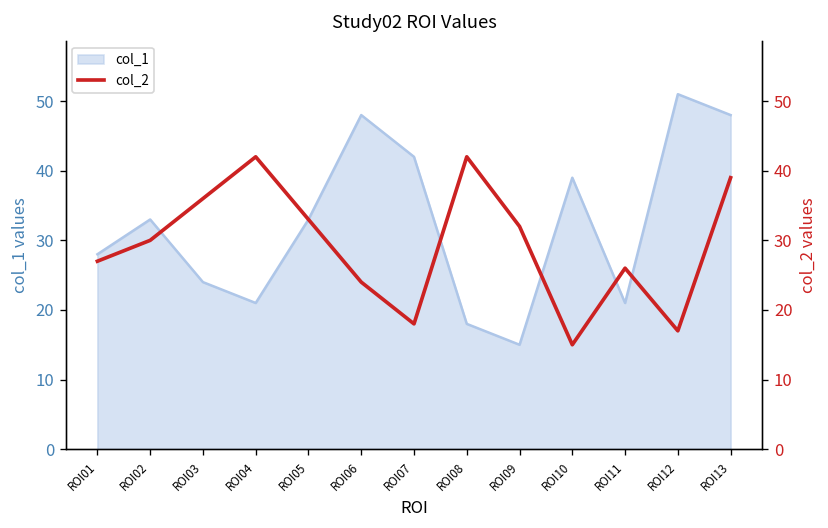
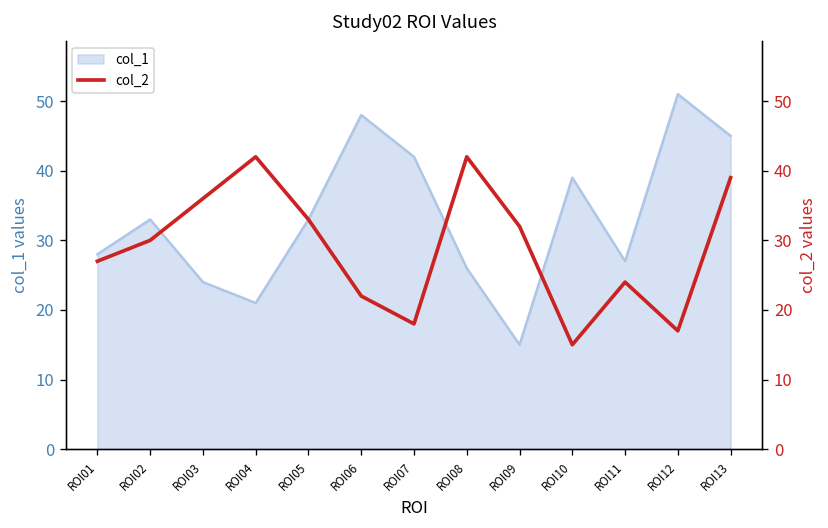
col_1, ROI08: 18 -> 26
col_1, ROI11: 21 -> 27
col_1, ROI13: 48 -> 45
col_2, ROI06: 24 -> 22
col_2, ROI11: 26 -> 24
